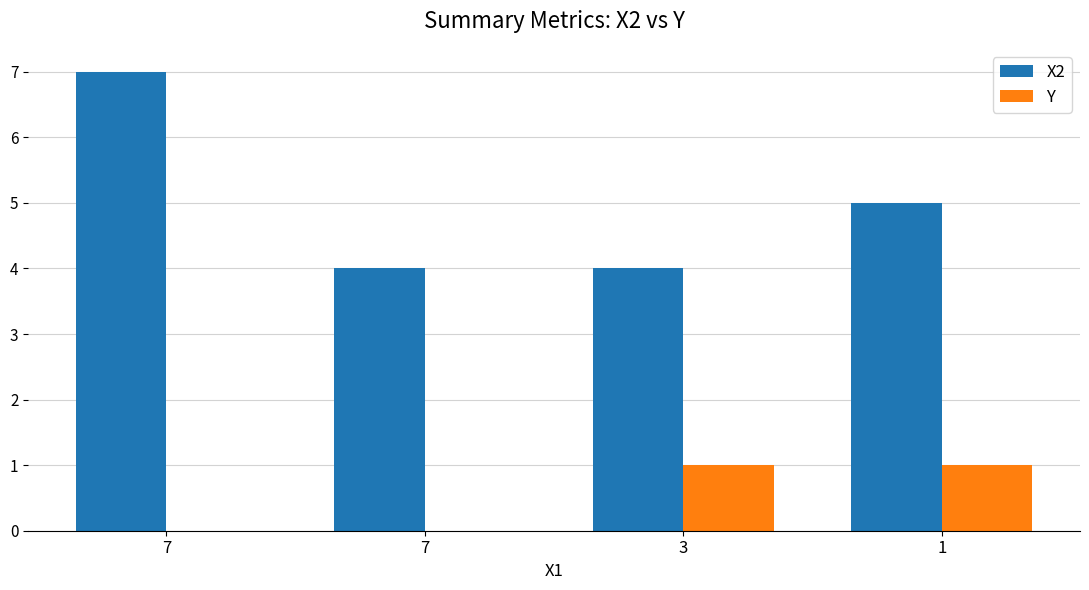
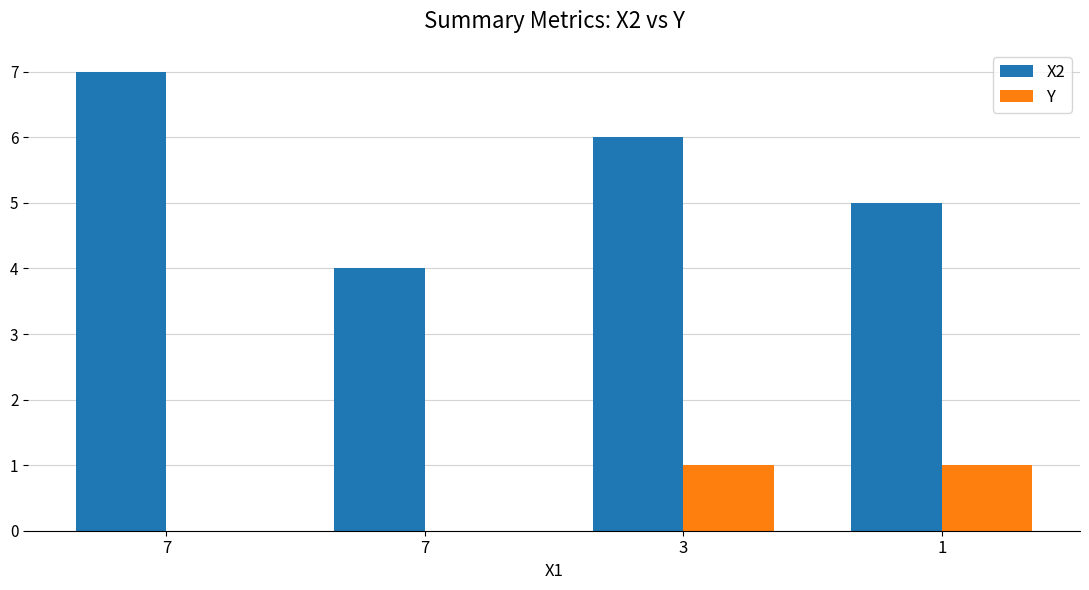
X2, 3: 4 -> 6
